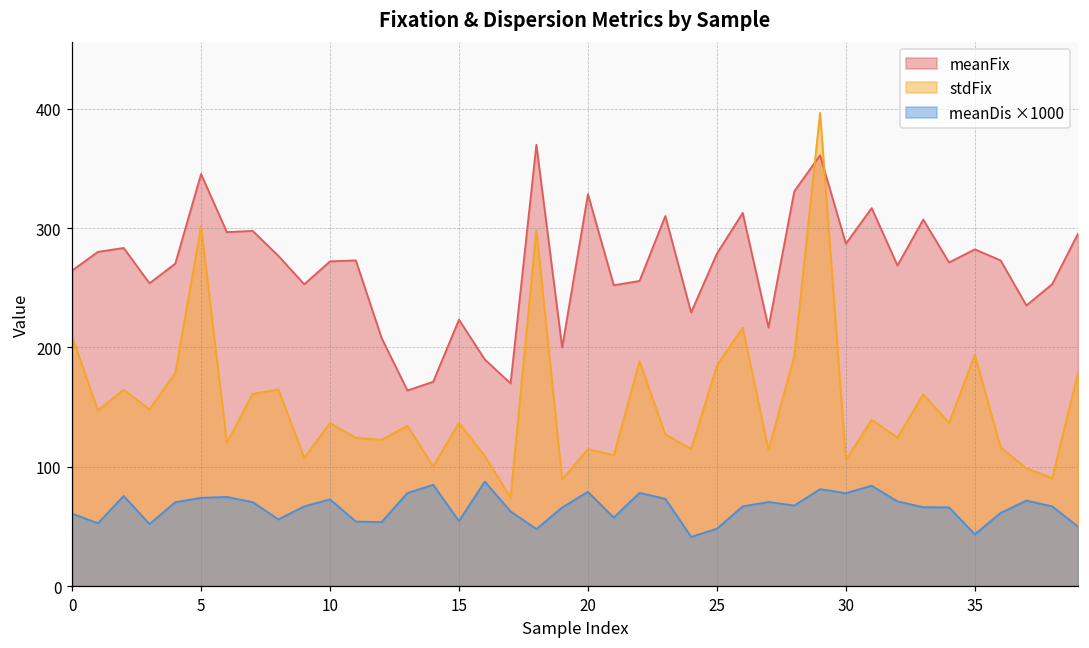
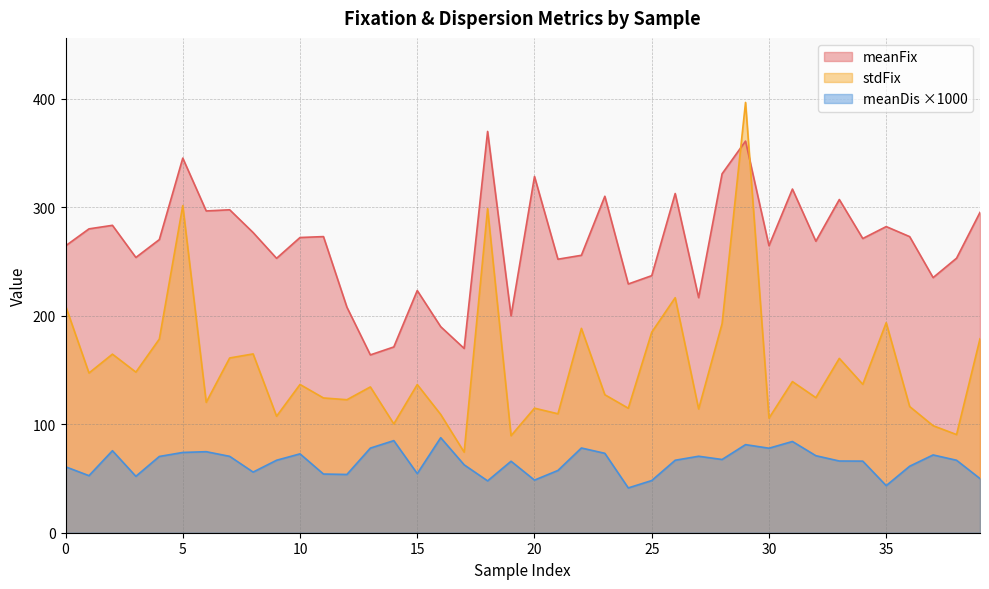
meanDis ×1000, 20: 79 -> 49
meanFix, 25: 279 -> 237
meanFix, 30: 287 -> 265
